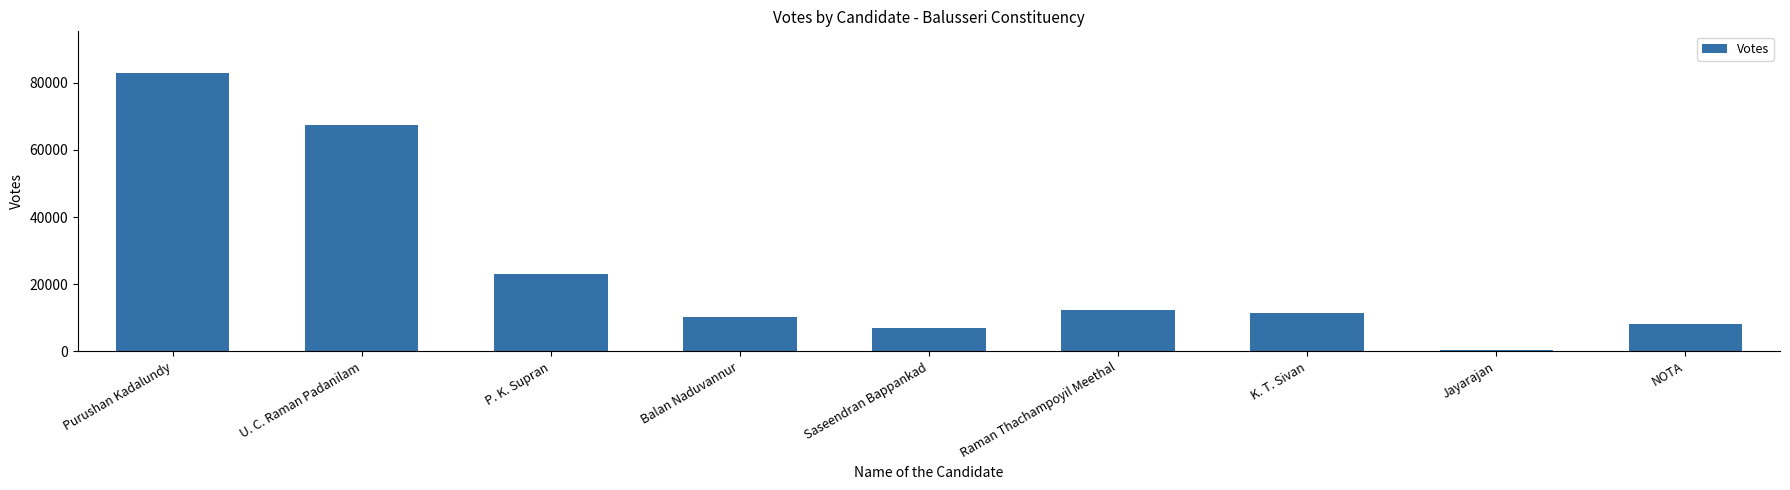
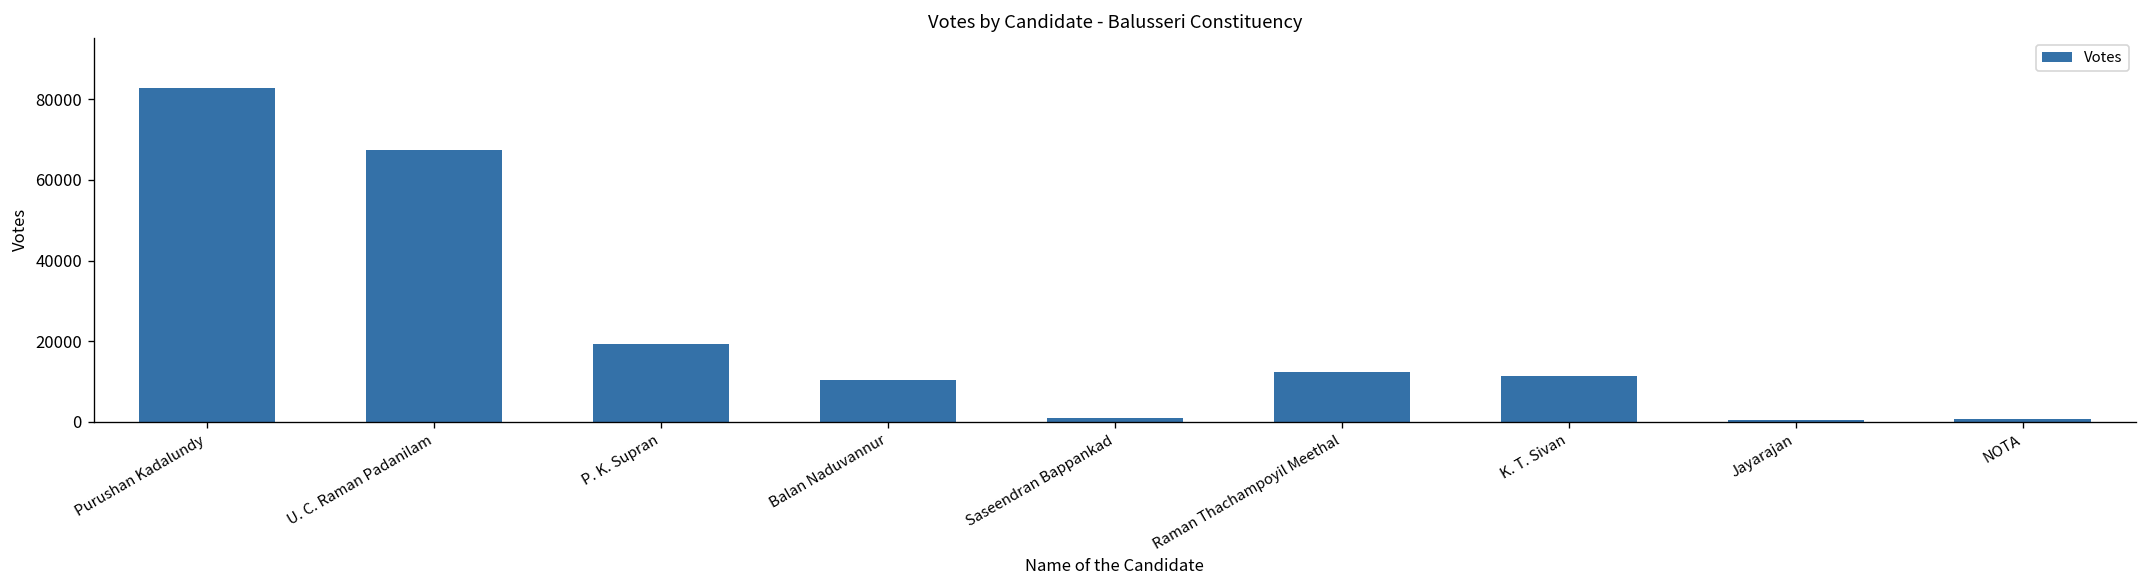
P. K. Supran: 23000 -> 19000
Saseendran Bappankad: 7000 -> 1000
NOTA: 8000 -> 1000
